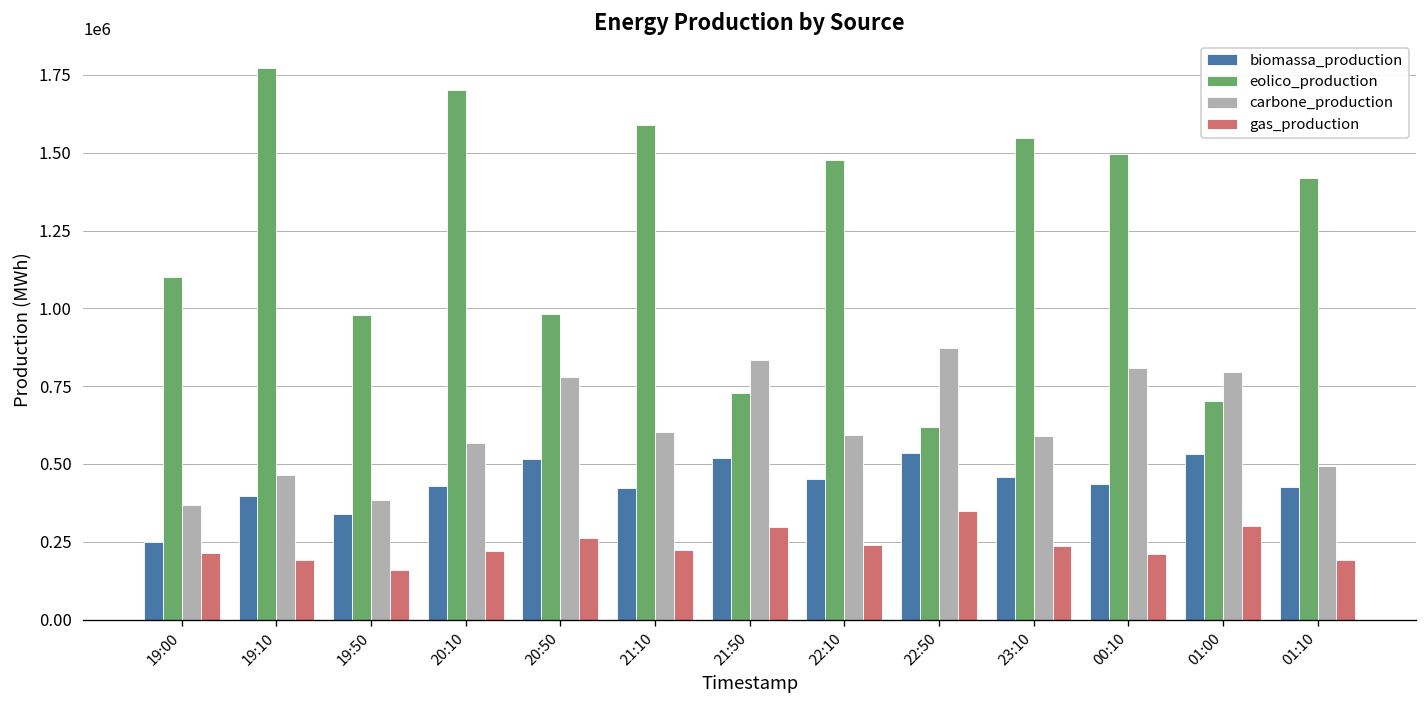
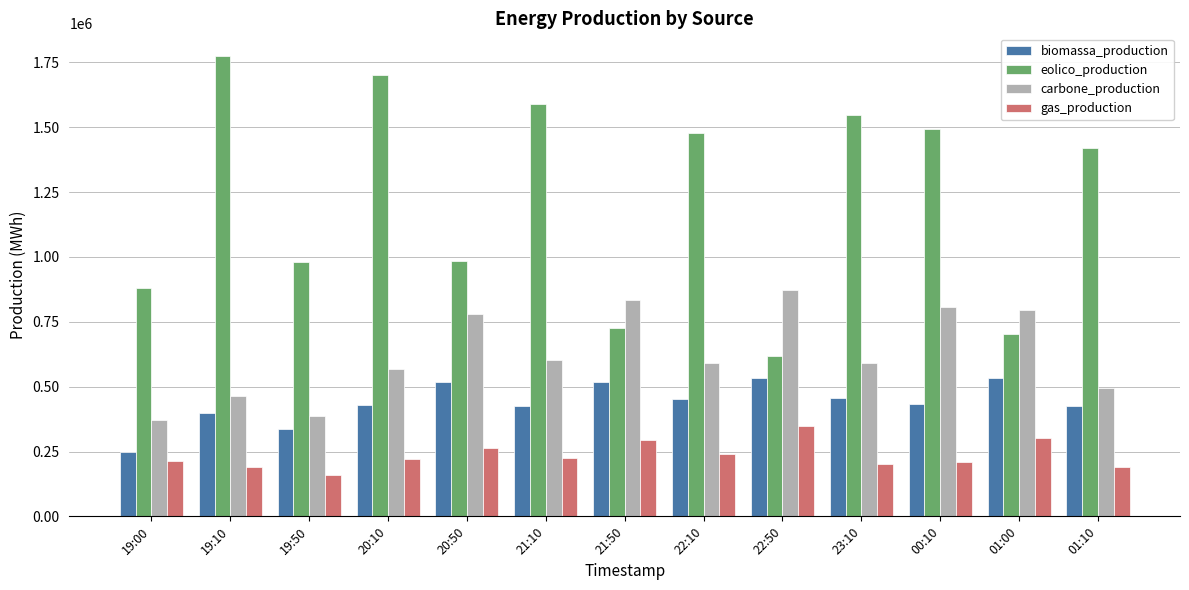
eolico_production, 19:00: 1100000 -> 880000
gas_production, 23:10: 240000 -> 200000
